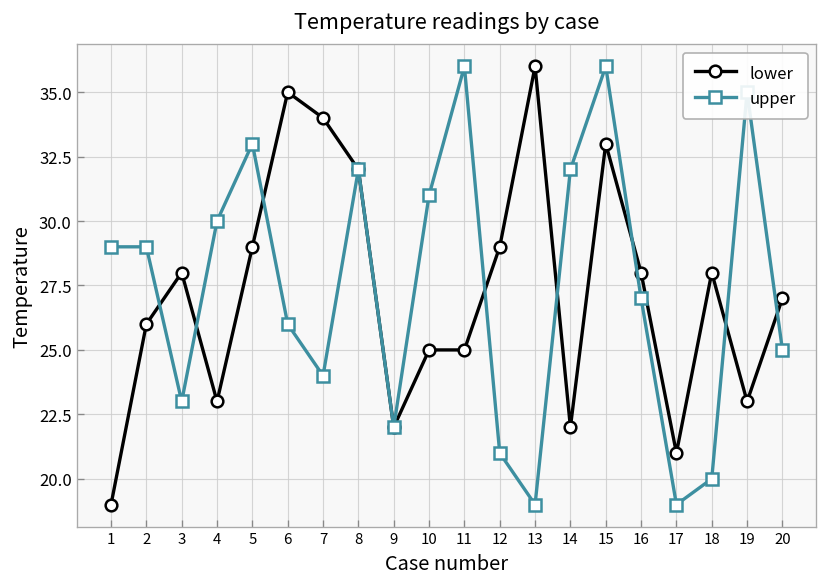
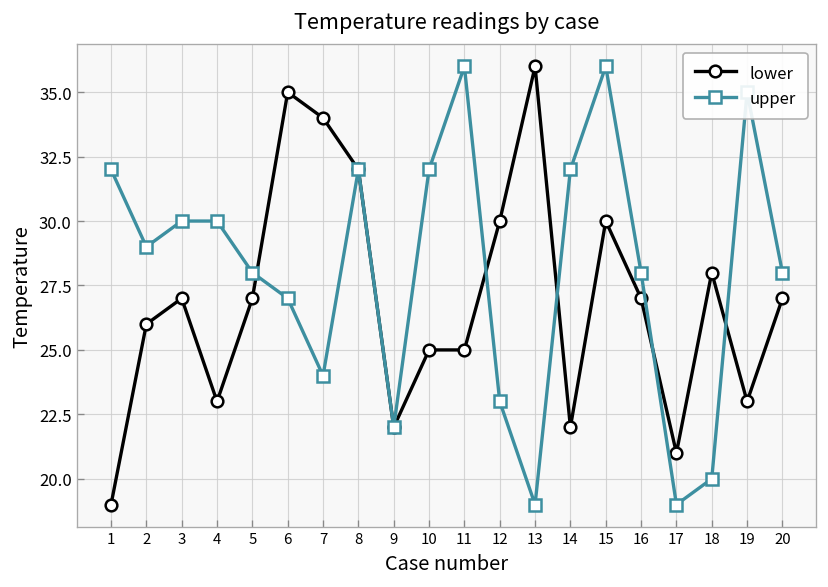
upper, 1: 29 -> 32
lower, 3: 28 -> 27
upper, 3: 23 -> 30
lower, 5: 29 -> 27
upper, 5: 33 -> 28
upper, 6: 26 -> 27
upper, 10: 31 -> 32
lower, 12: 29 -> 30
upper, 12: 21 -> 23
lower, 15: 33 -> 30
lower, 16: 28 -> 27
upper, 16: 27 -> 28
upper, 20: 25 -> 28
